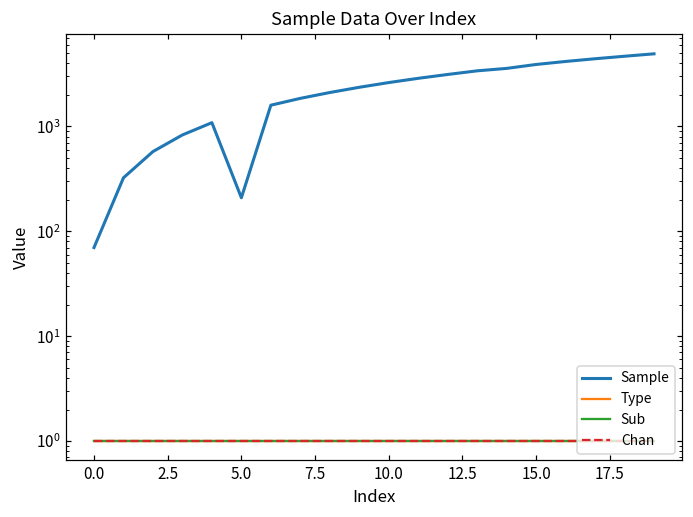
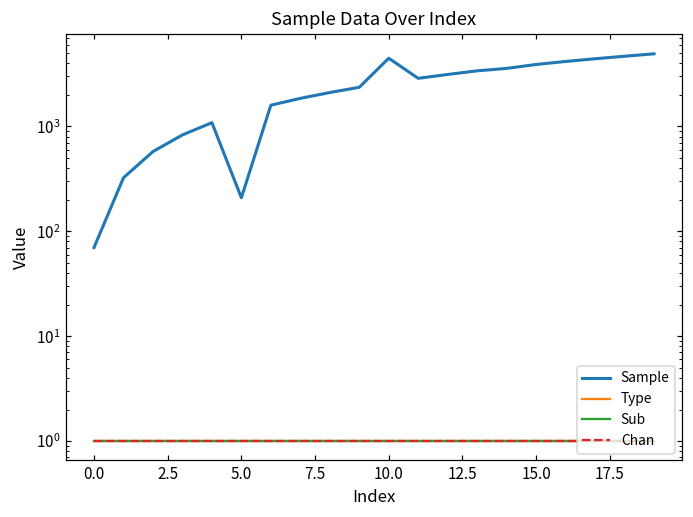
Sample, 10.0: 2600 -> 4000
